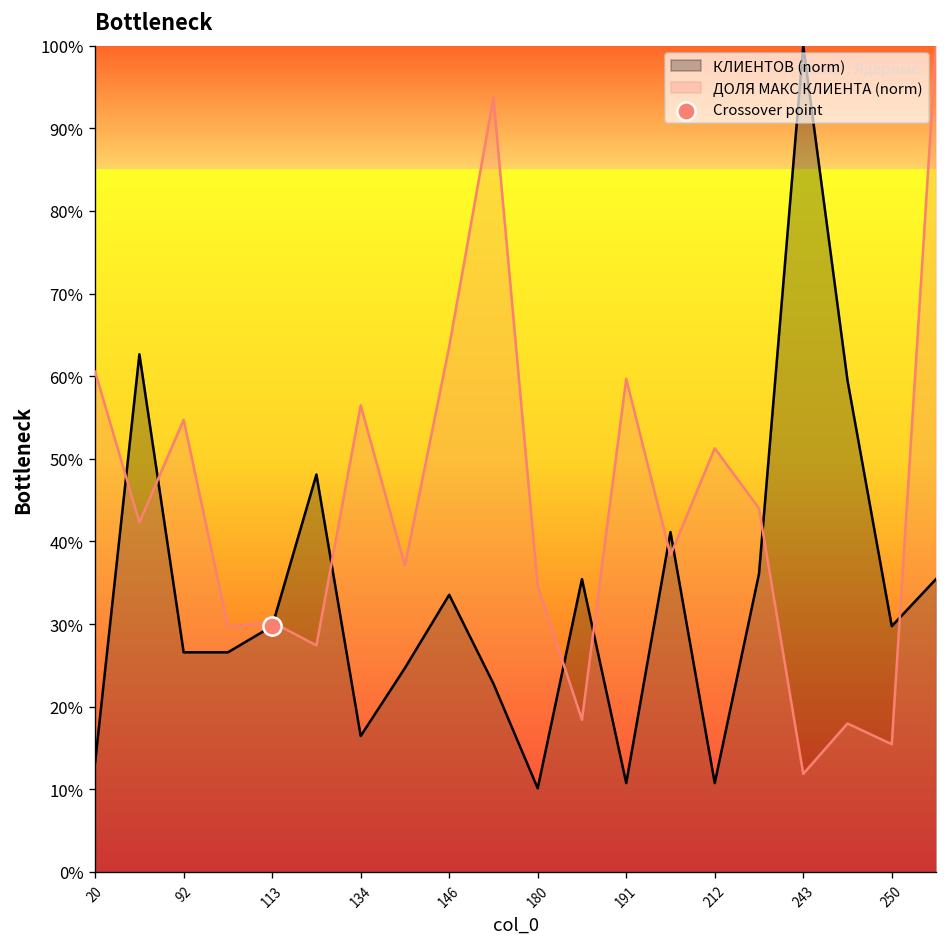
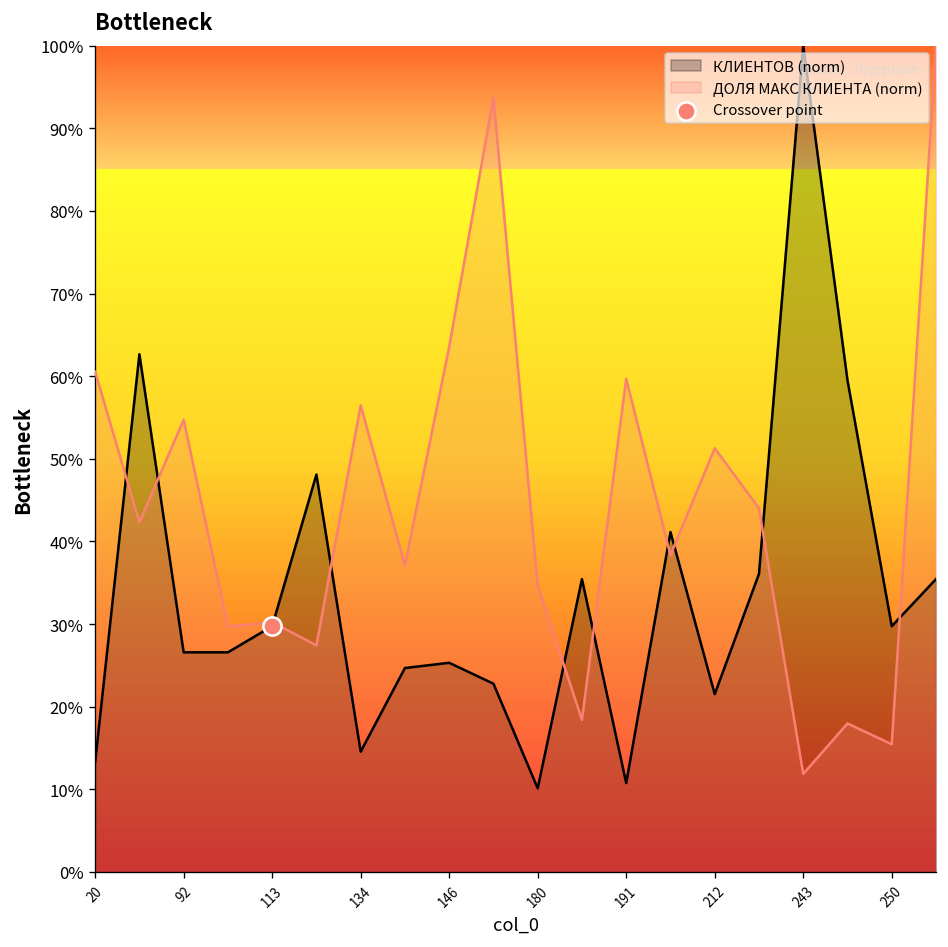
КЛИЕНТОВ (norm), 134: 16% -> 15%
КЛИЕНТОВ (norm), 146: 34% -> 25%
КЛИЕНТОВ (norm), 212: 11% -> 22%
